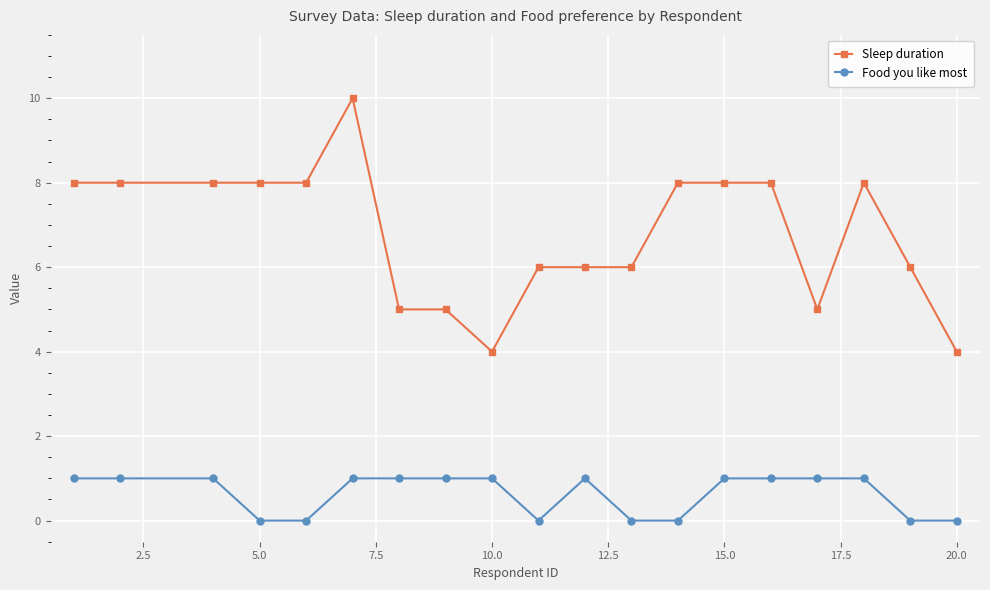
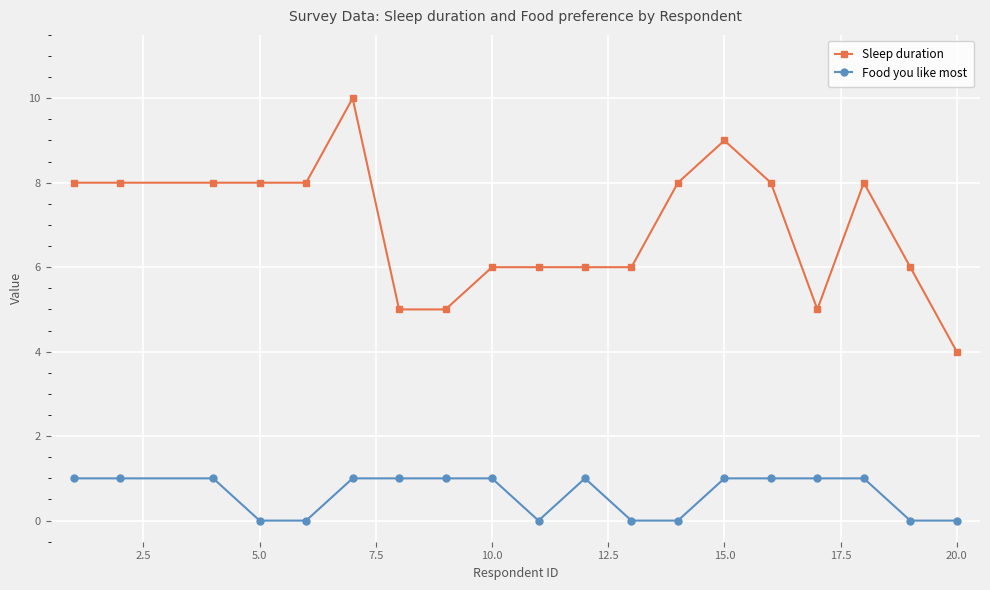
Sleep duration, 10.0: 4 -> 6
Sleep duration, 15.0: 8 -> 9
